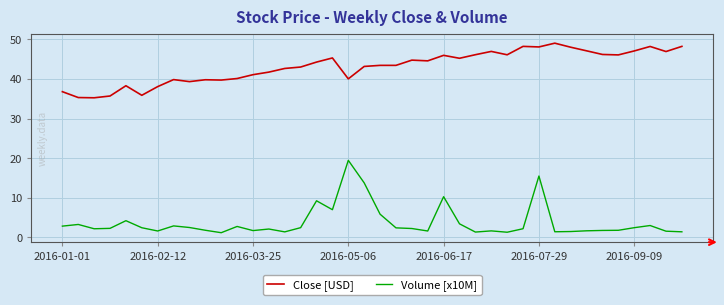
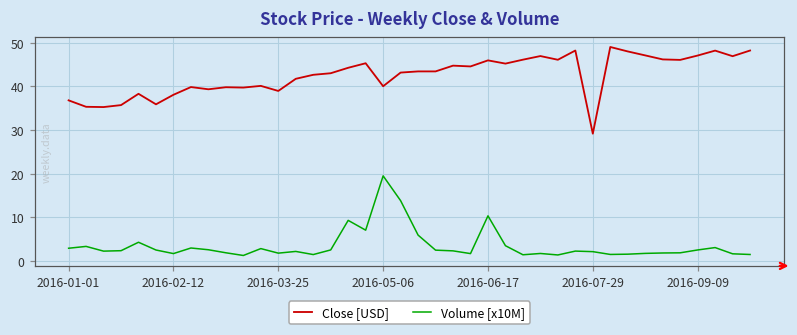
Close [USD], 2016-03-25: 41 -> 39
Close [USD], 2016-07-29: 48 -> 29
Volume [x10M], 2016-07-29: 16 -> 2
